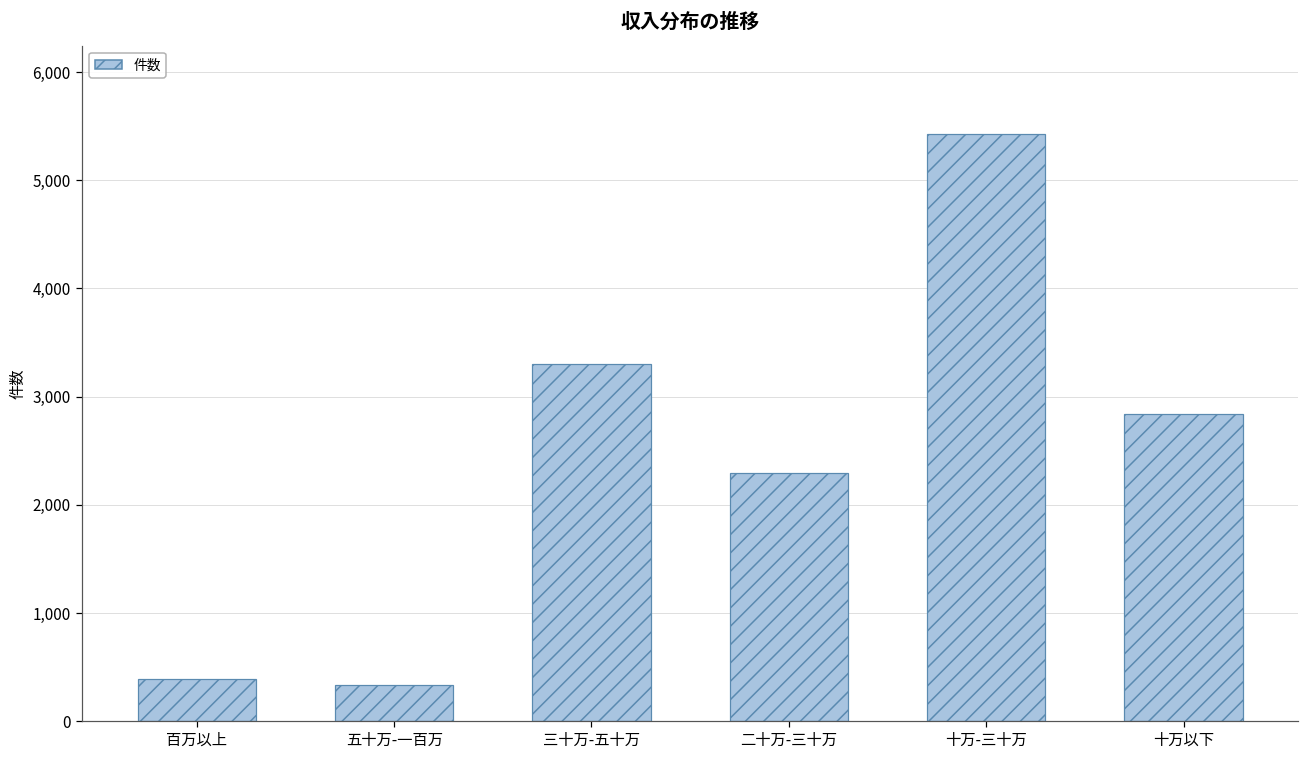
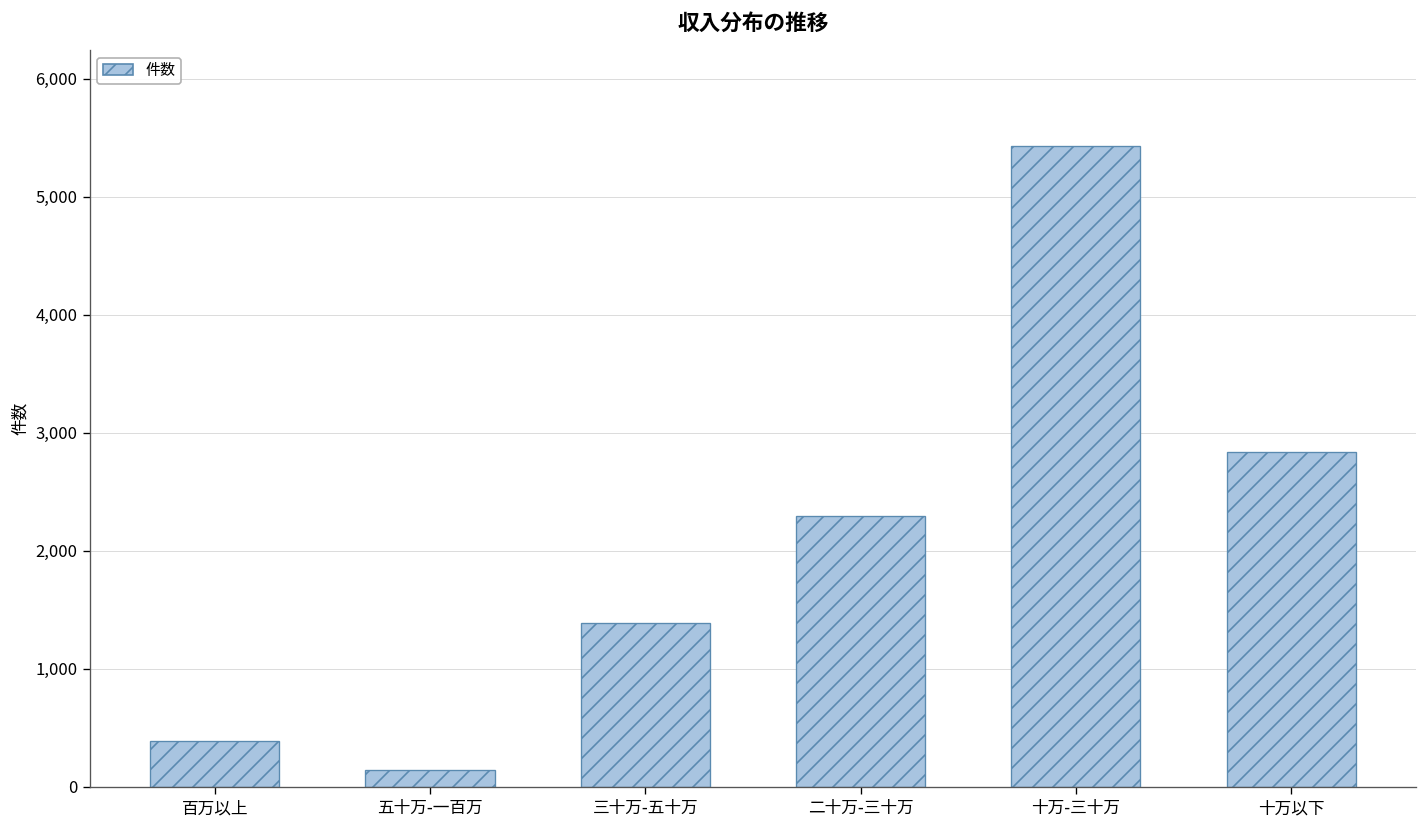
五十万-一百万: 300 -> 100
三十万-五十万: 3,300 -> 1,400
